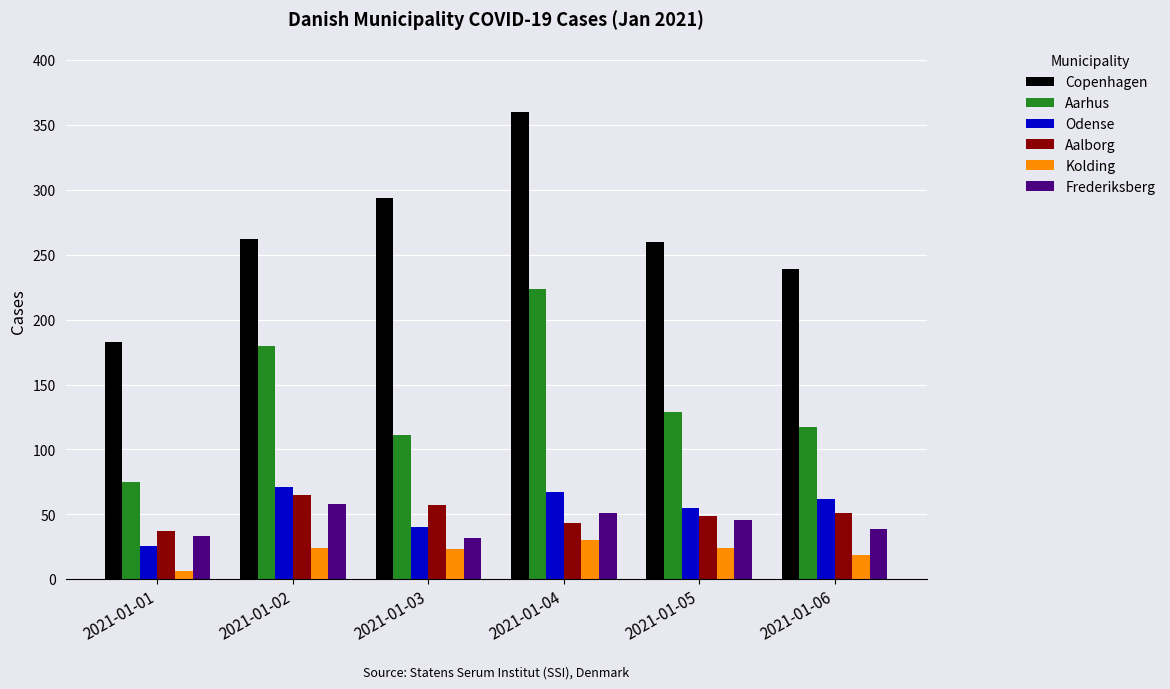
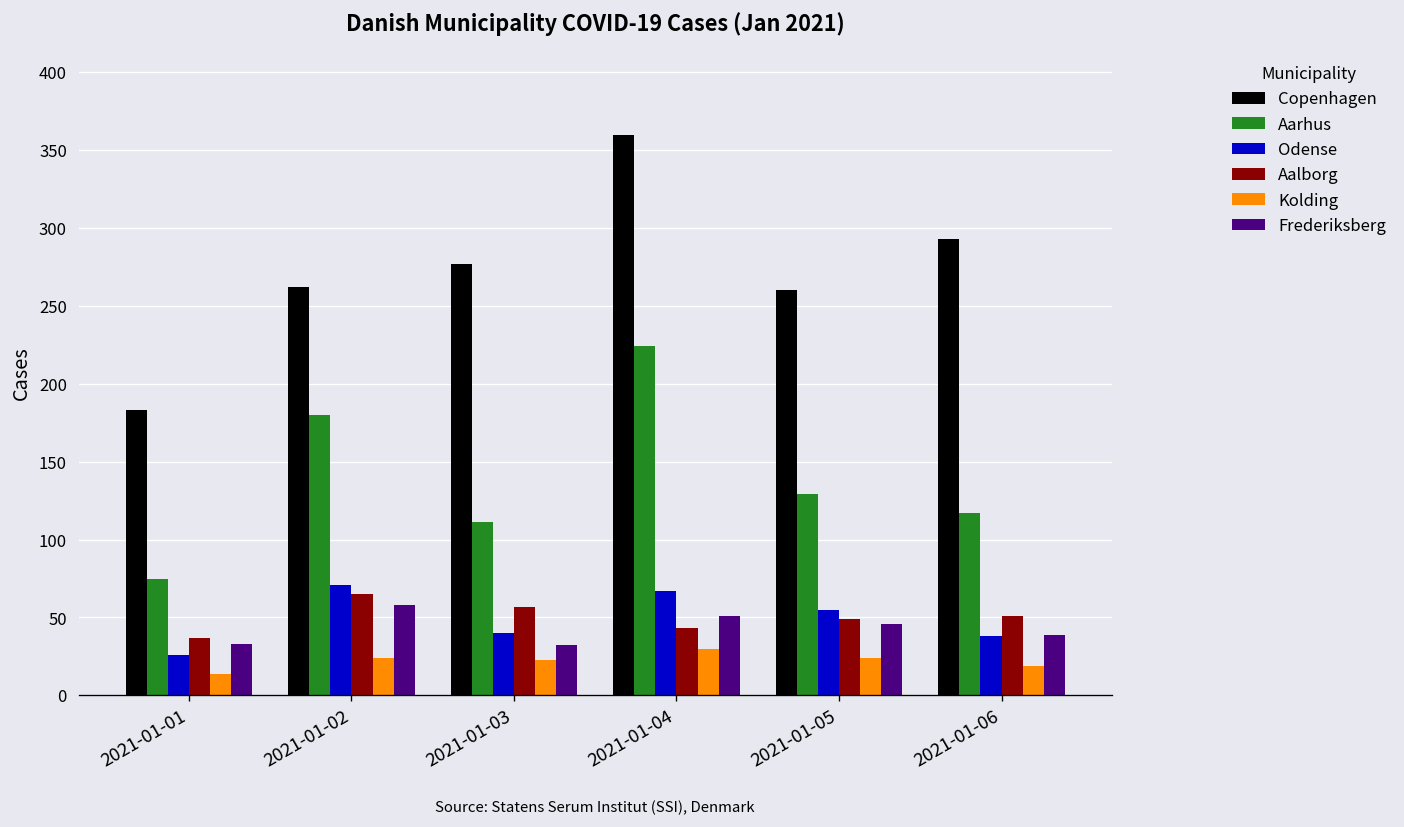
Kolding, 2021-01-01: 6 -> 14
Copenhagen, 2021-01-03: 294 -> 277
Copenhagen, 2021-01-06: 239 -> 293
Odense, 2021-01-06: 62 -> 38
